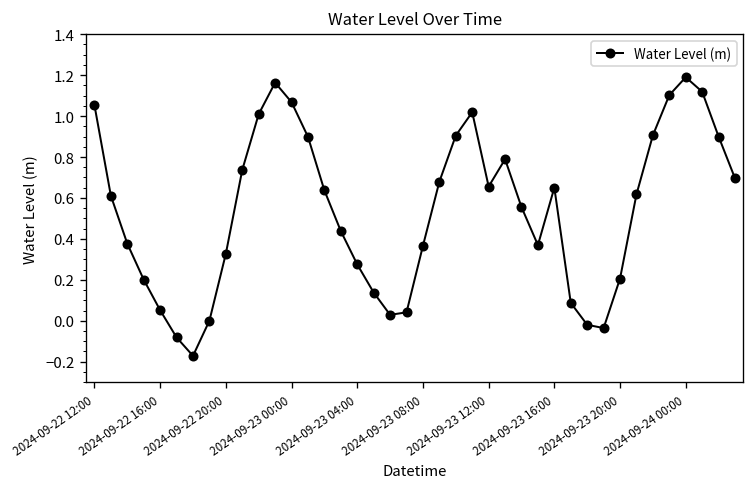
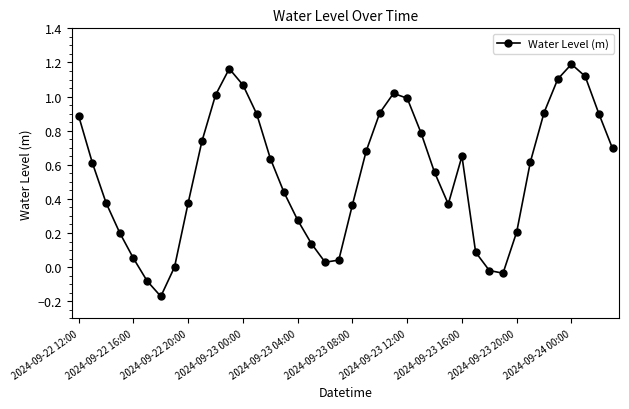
2024-09-22 12:00: 1.05 -> 0.89
2024-09-22 20:00: 0.33 -> 0.38
2024-09-23 12:00: 0.66 -> 0.99
